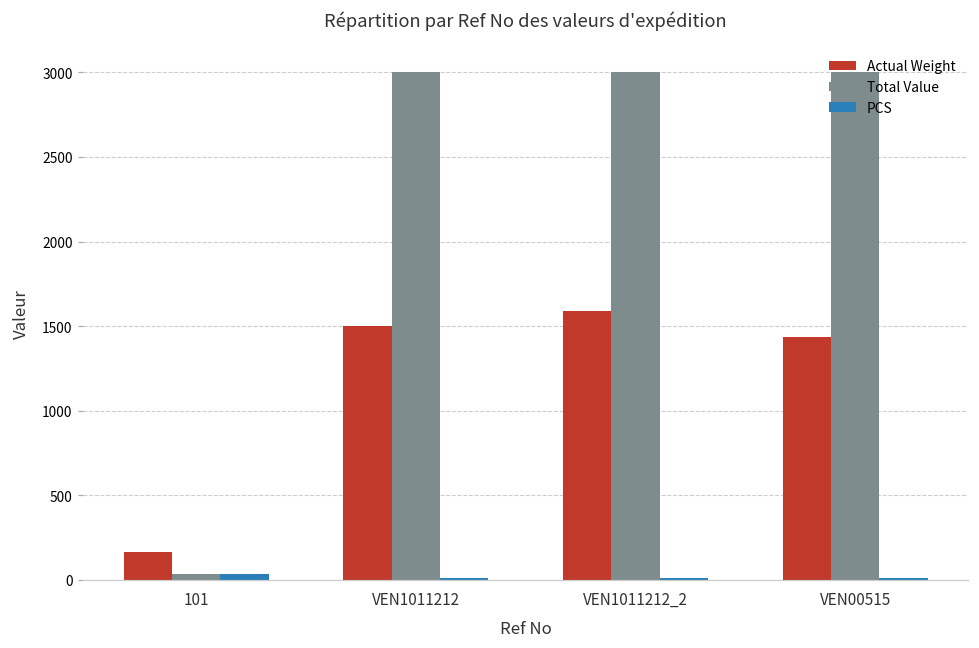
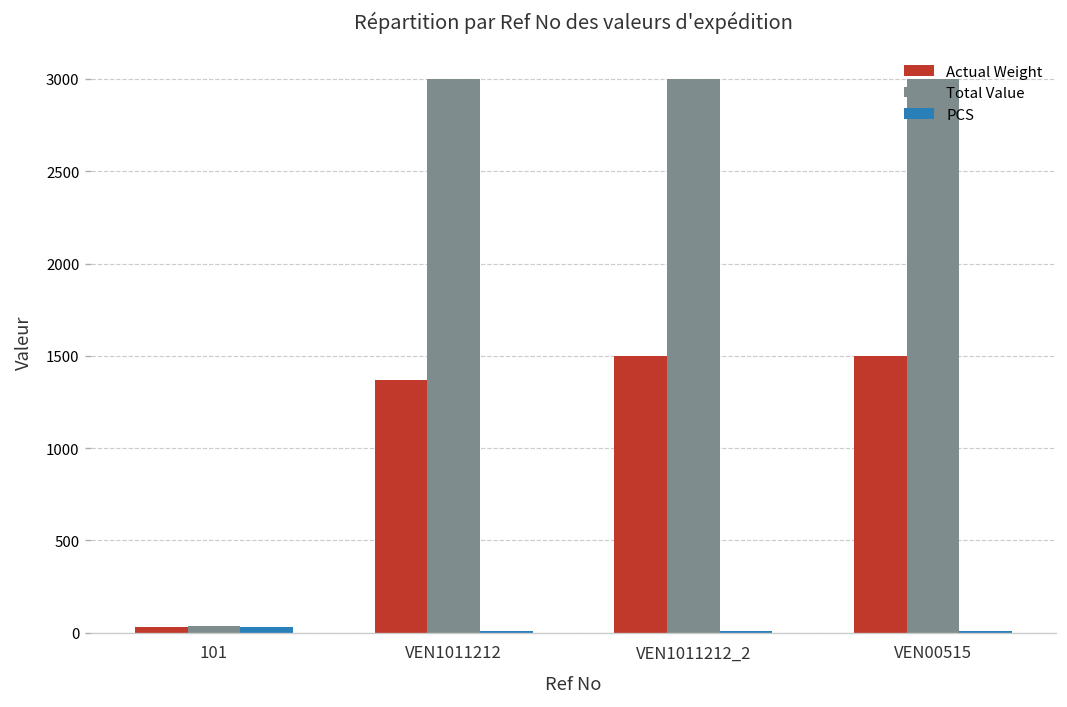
Actual Weight, 101: 170 -> 30
Actual Weight, VEN1011212: 1500 -> 1370
Actual Weight, VEN1011212_2: 1590 -> 1500
Actual Weight, VEN00515: 1440 -> 1500
